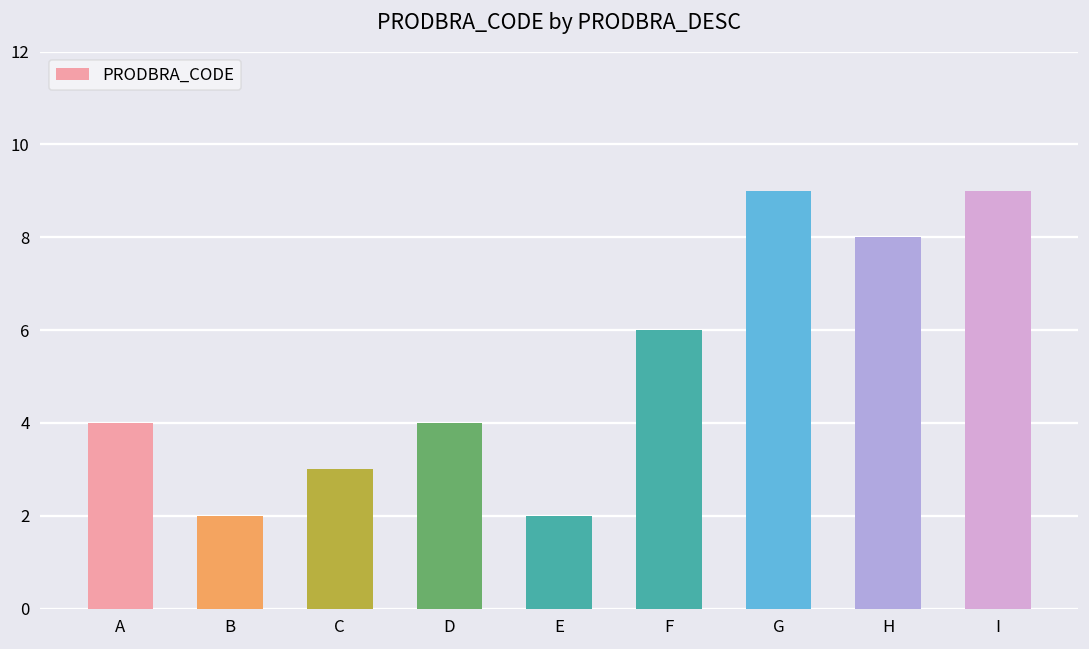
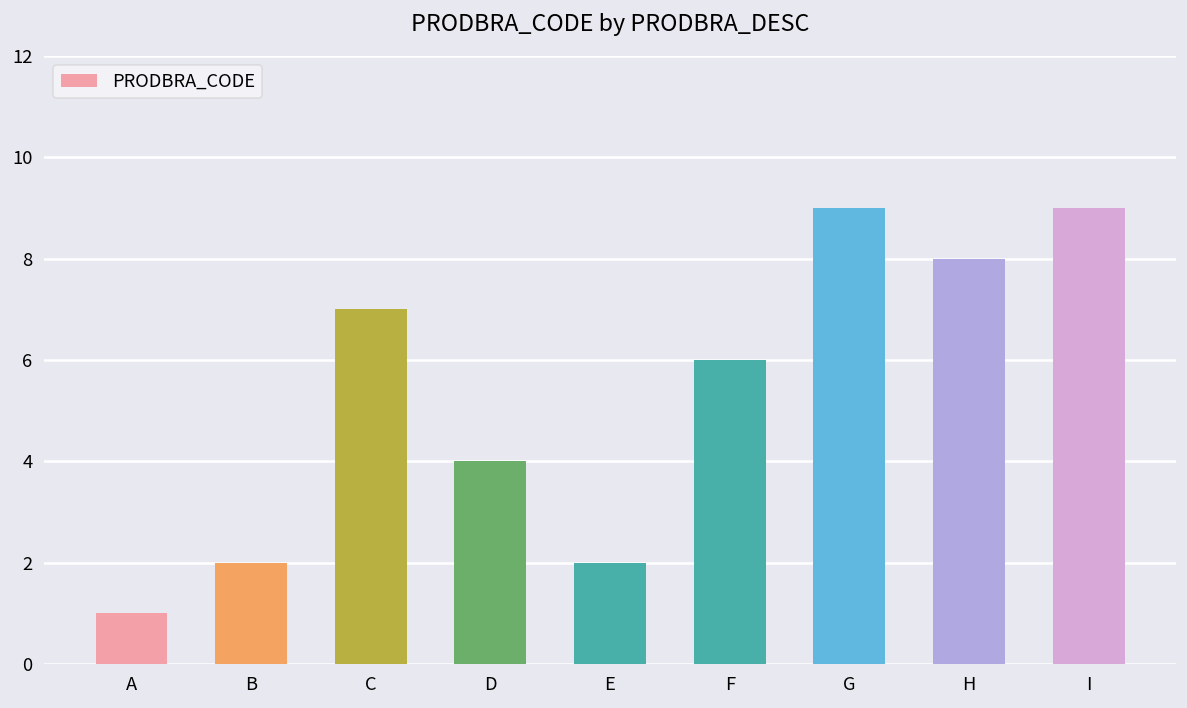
A: 4 -> 1
C: 3 -> 7
